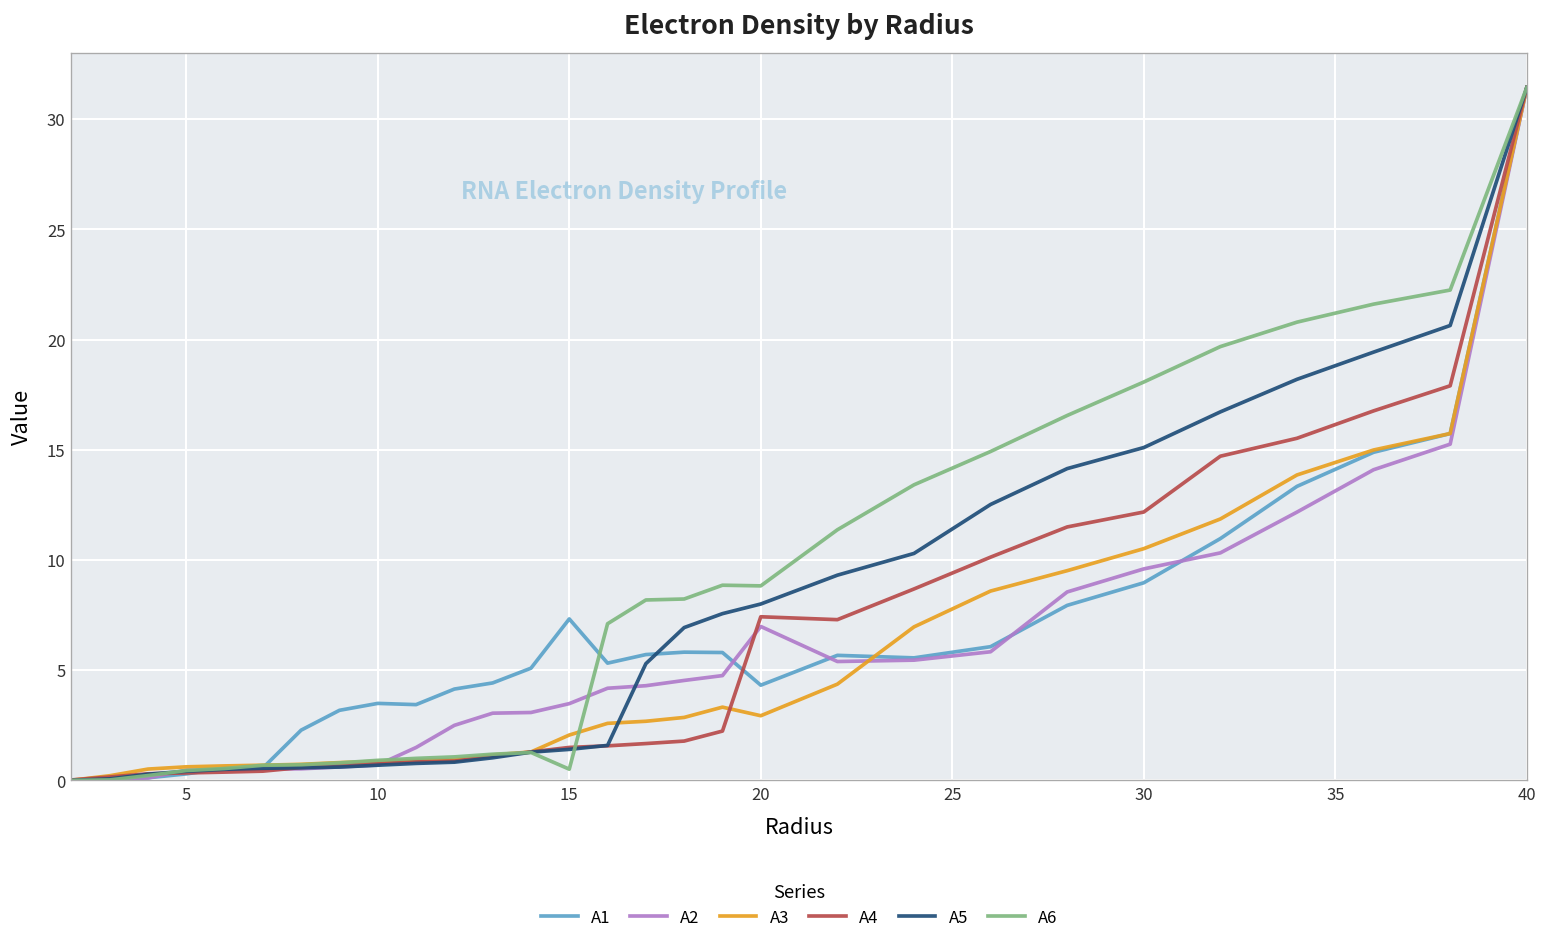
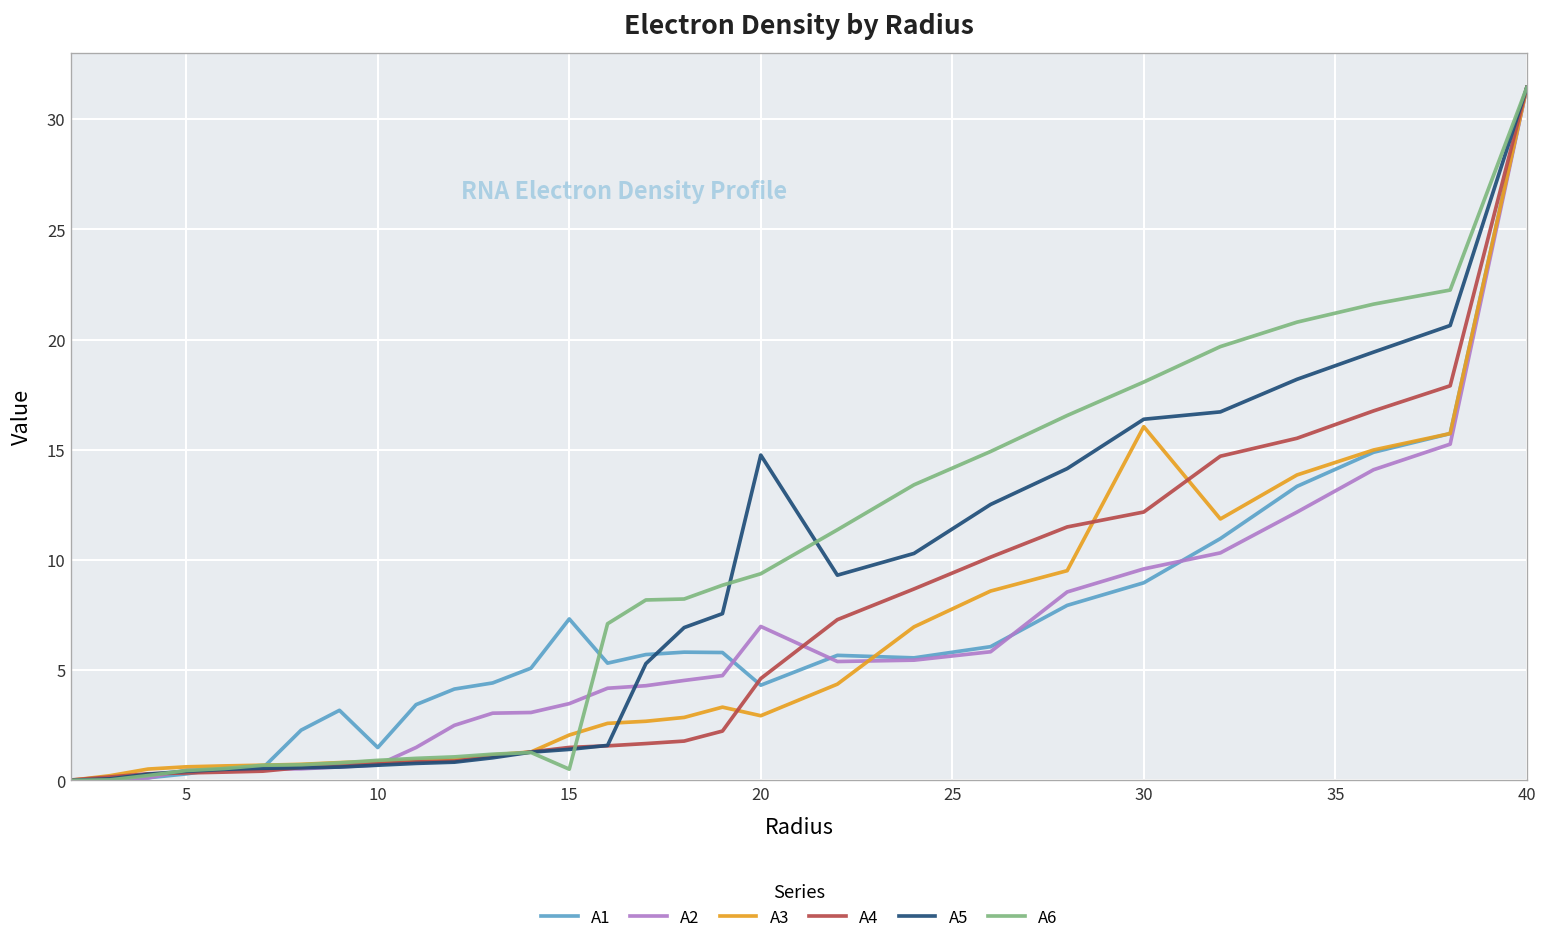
A1, 10: 3.5 -> 1.5
A4, 20: 7.4 -> 4.6
A5, 20: 8.0 -> 14.8
A6, 20: 8.8 -> 9.4
A3, 30: 10.5 -> 16.1
A5, 30: 15.1 -> 16.4
